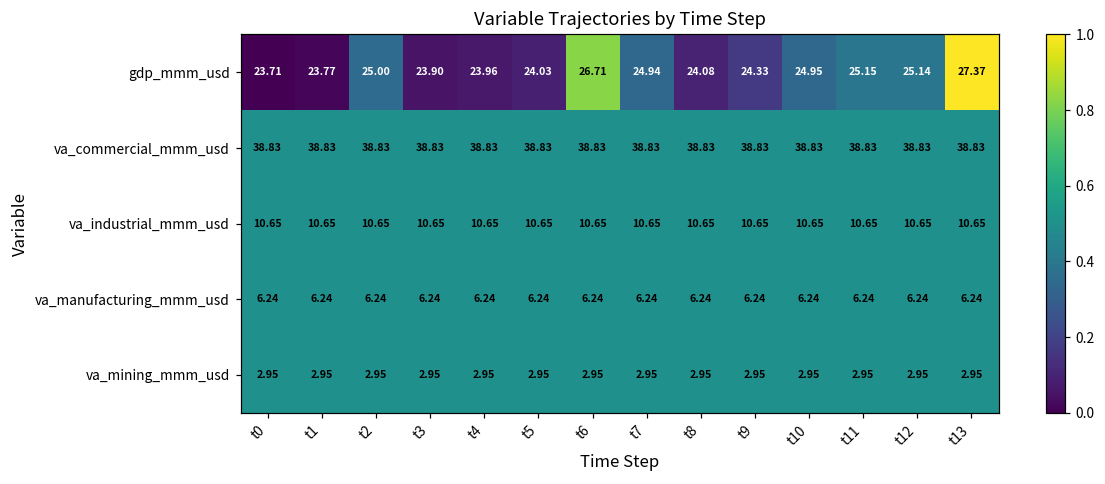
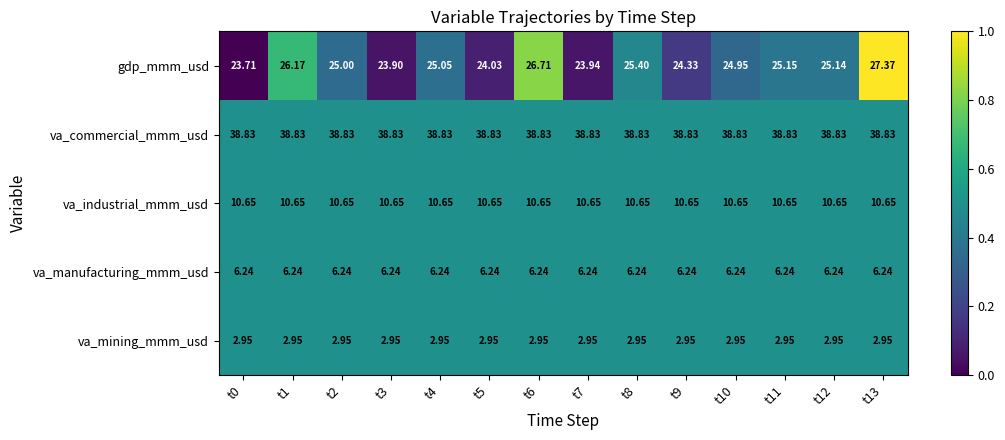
gdp_mmm_usd, t1: 23.77 -> 26.17
gdp_mmm_usd, t4: 23.96 -> 25.05
gdp_mmm_usd, t7: 24.94 -> 23.94
gdp_mmm_usd, t8: 24.08 -> 25.40
